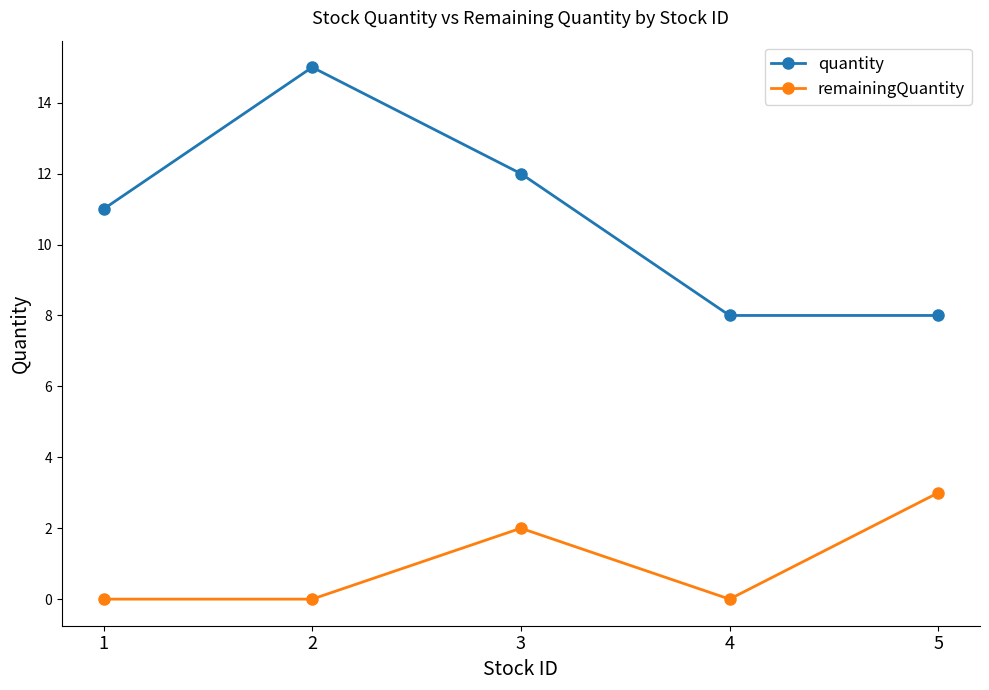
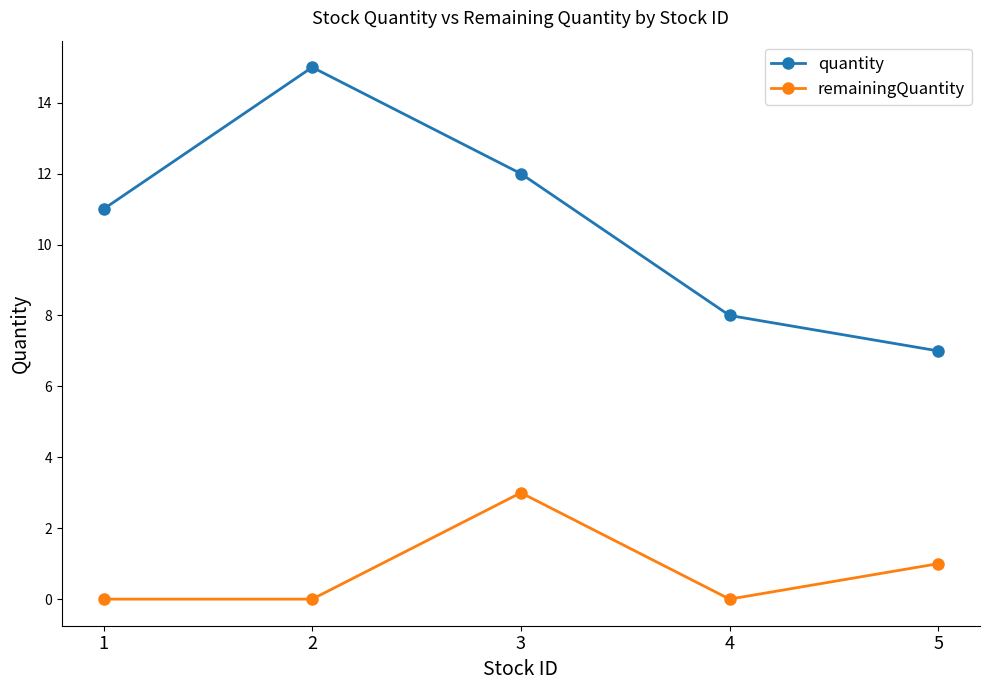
remainingQuantity, 3: 2 -> 3
quantity, 5: 8 -> 7
remainingQuantity, 5: 3 -> 1
